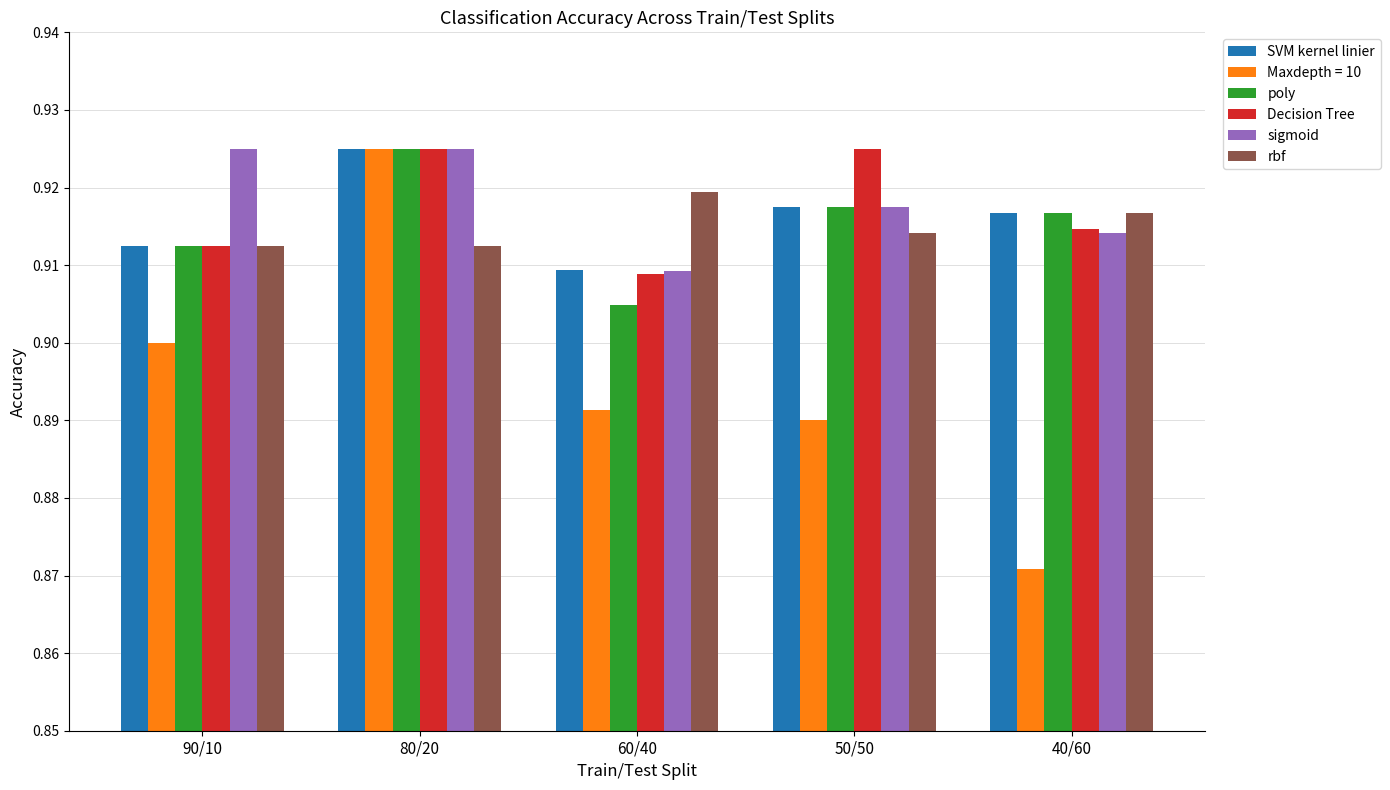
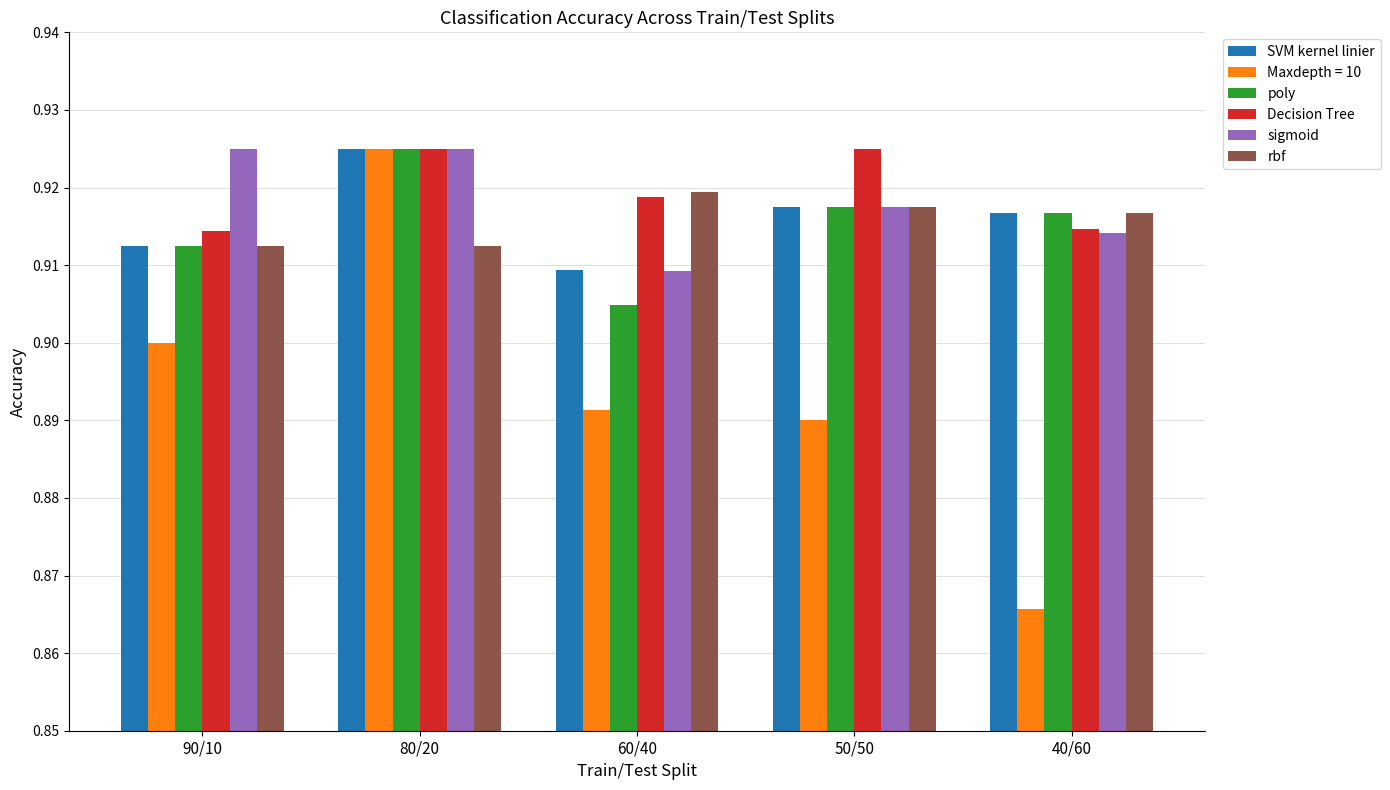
Decision Tree, 90/10: 0.913 -> 0.914
Decision Tree, 60/40: 0.909 -> 0.919
rbf, 50/50: 0.914 -> 0.918
Maxdepth = 10, 40/60: 0.871 -> 0.866
